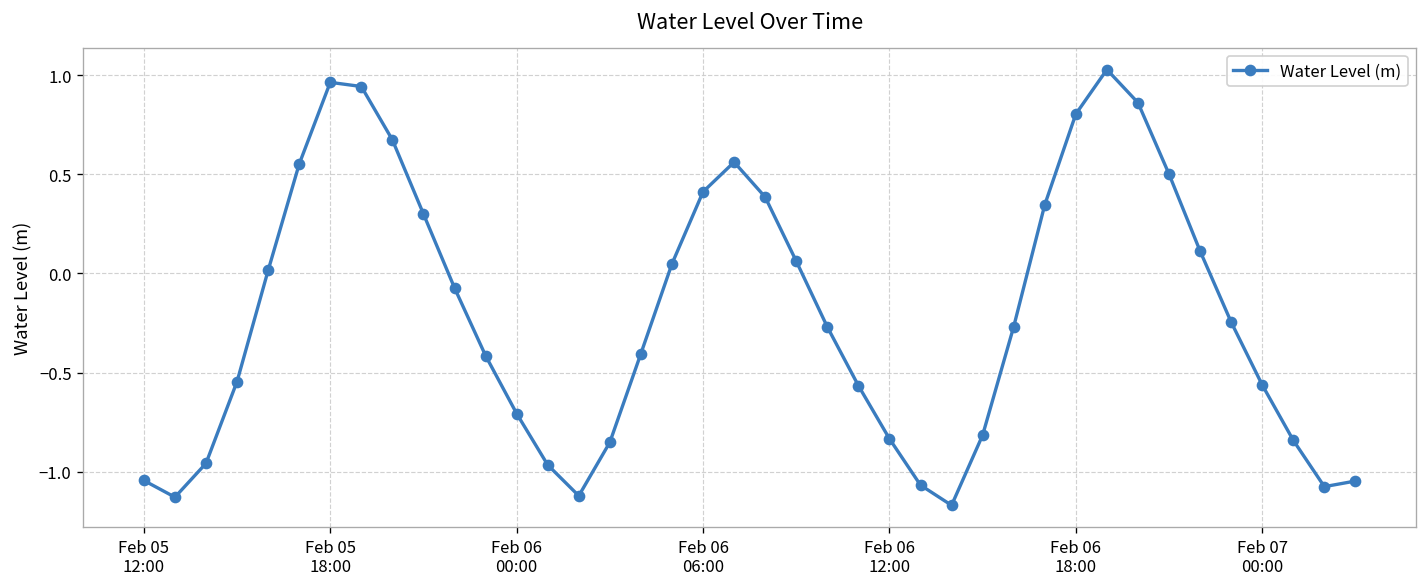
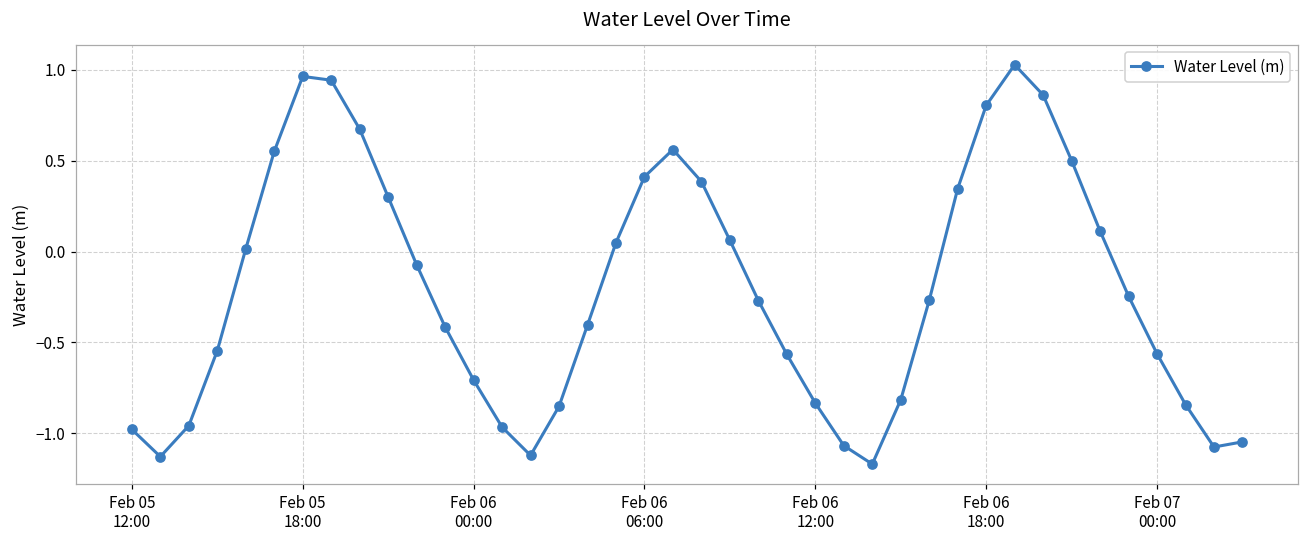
Feb 05 12:00: -1.04 -> -0.98
